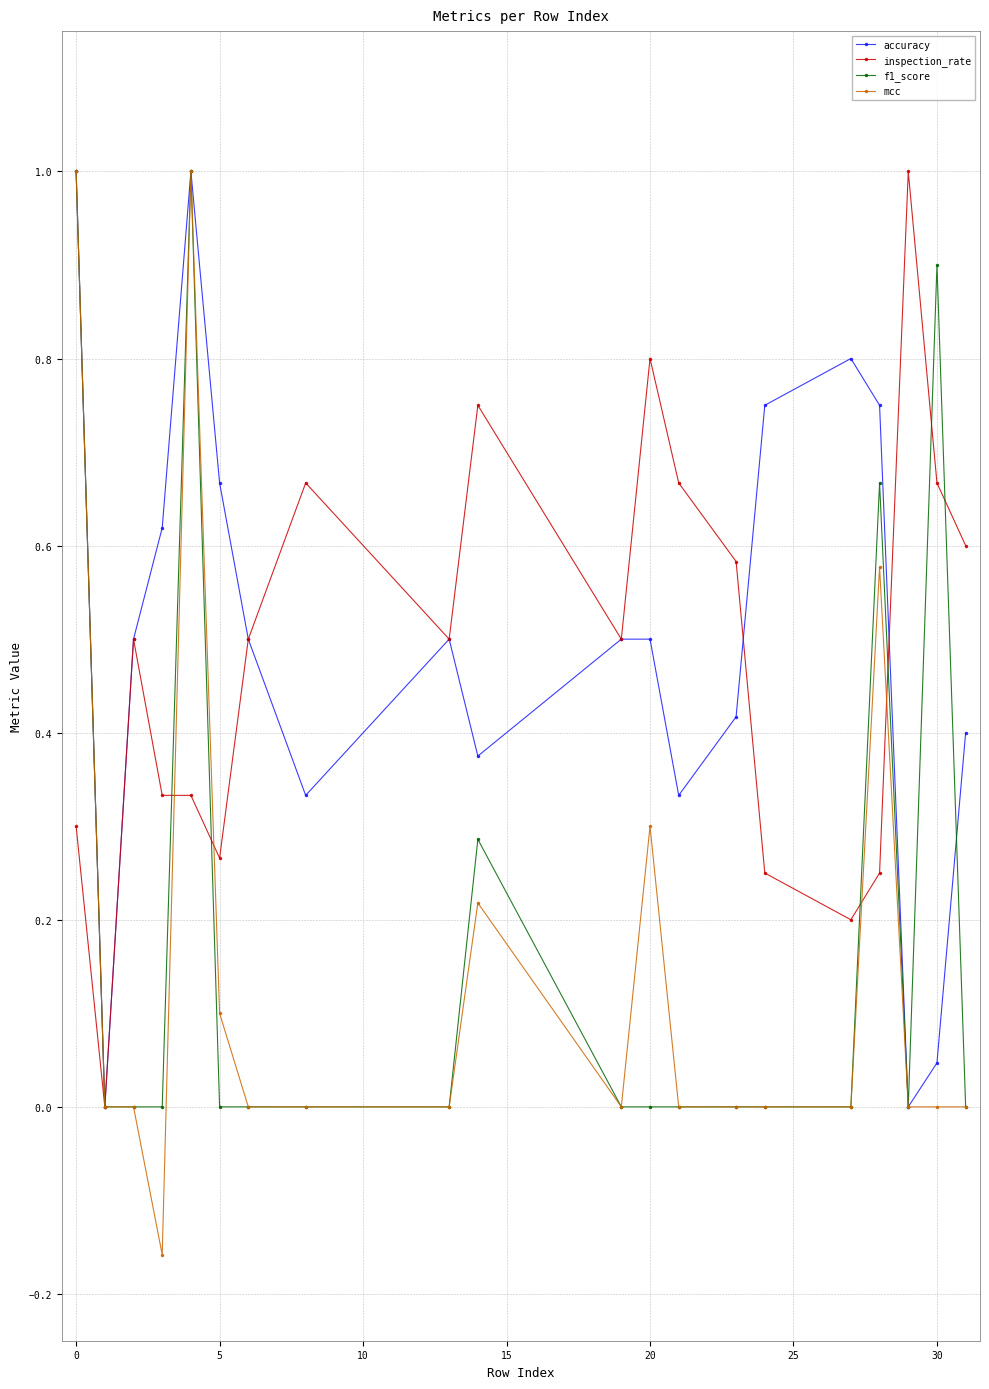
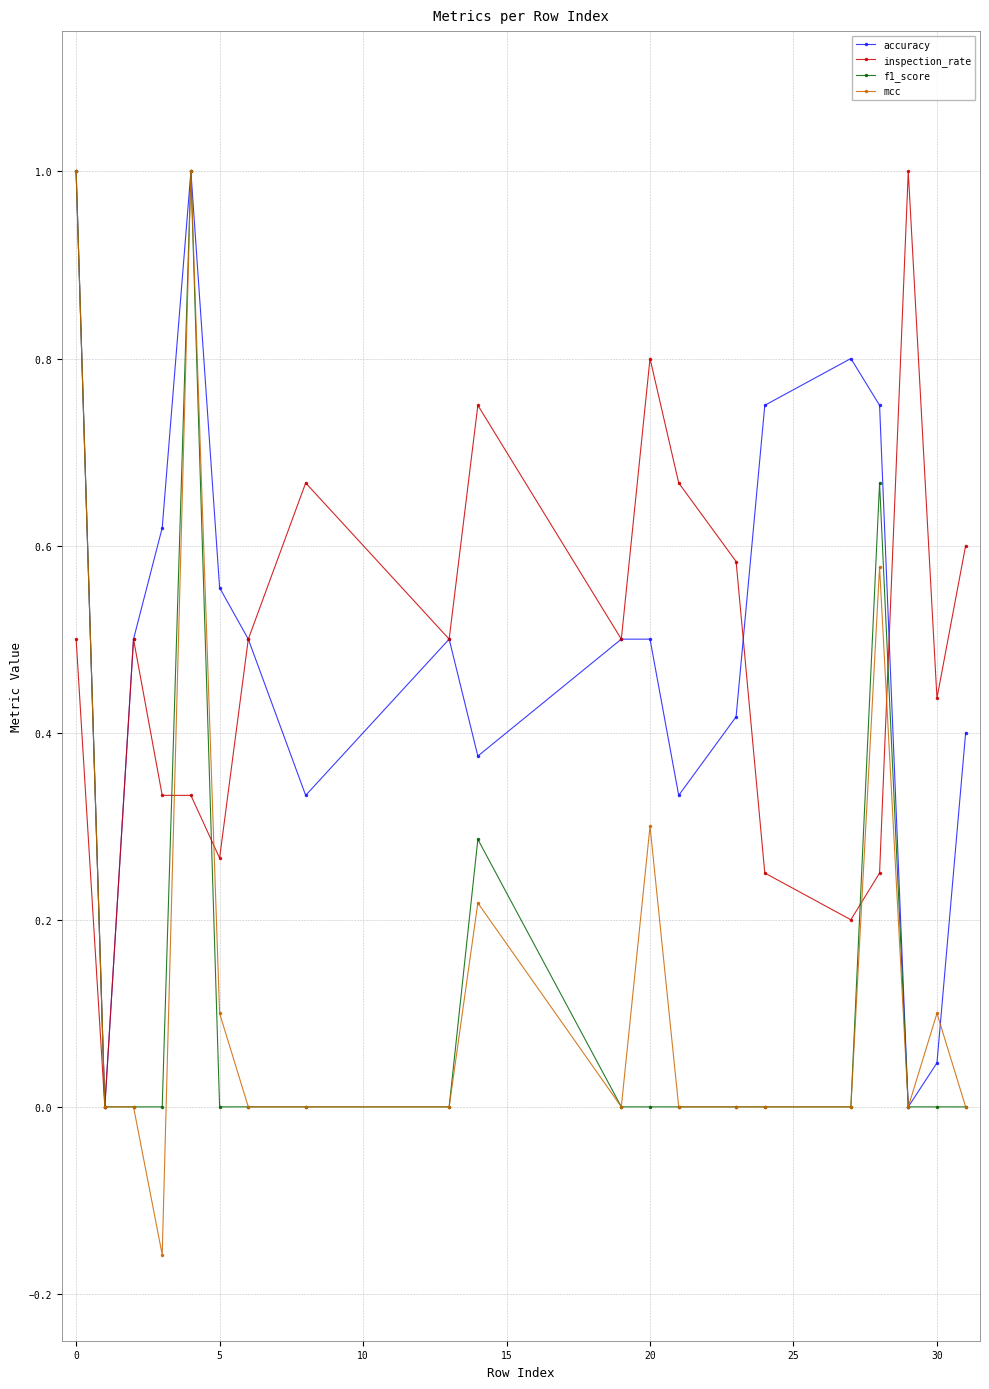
inspection_rate, 0: 0.3 -> 0.5
accuracy, 5: 0.67 -> 0.56
inspection_rate, 30: 0.67 -> 0.44
f1_score, 30: 0.9 -> 0.0
mcc, 30: 0.0 -> 0.1
